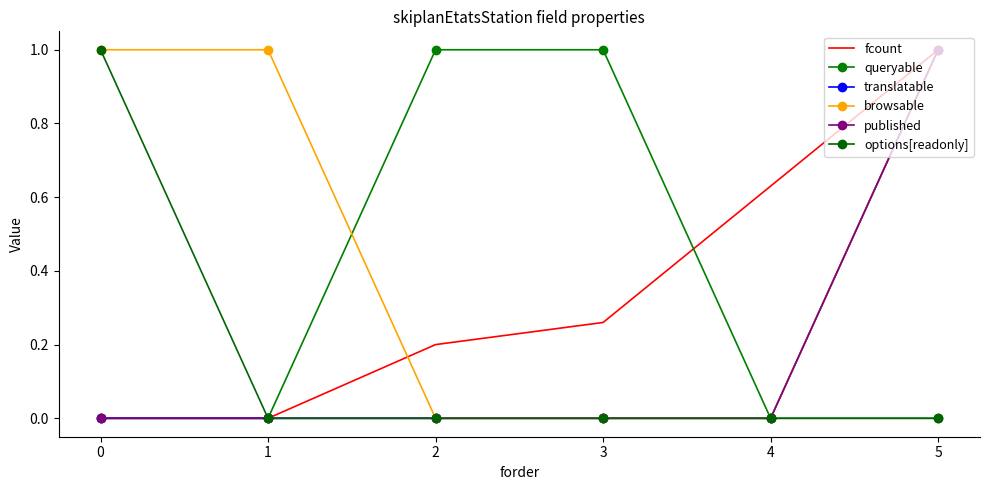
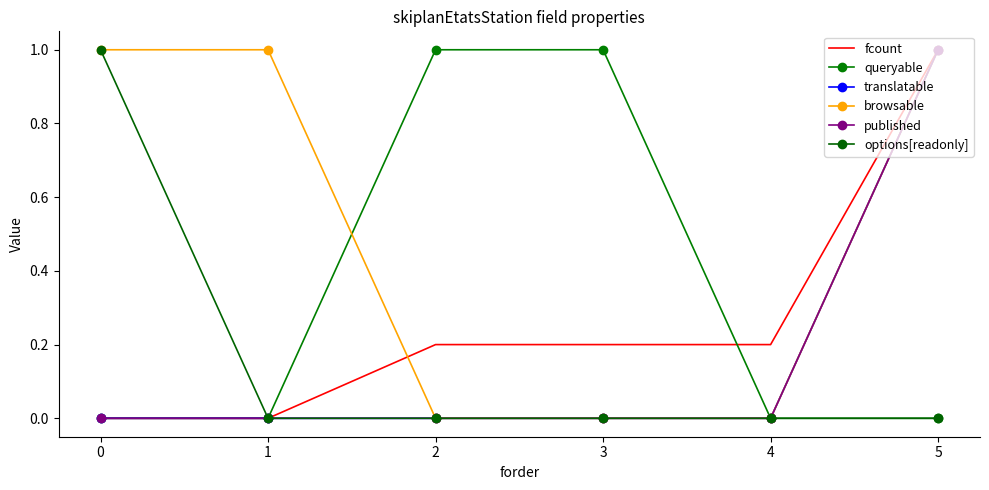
fcount, 3: 0.26 -> 0.20
fcount, 4: 0.63 -> 0.20
